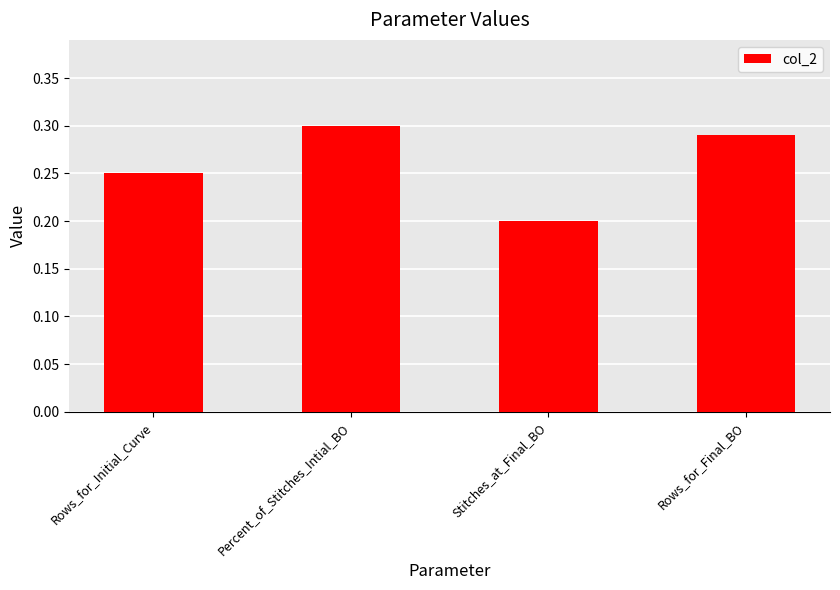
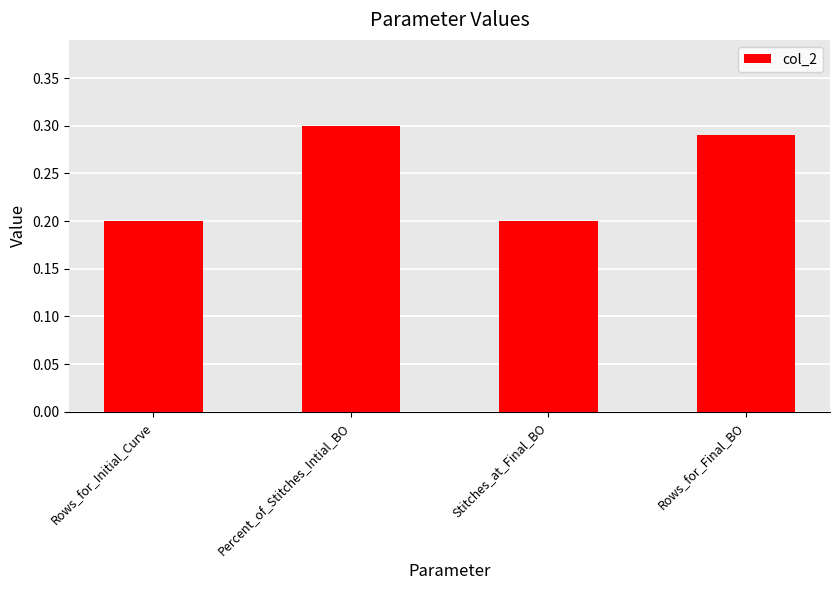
Rows_for_Initial_Curve: 0.25 -> 0.20
